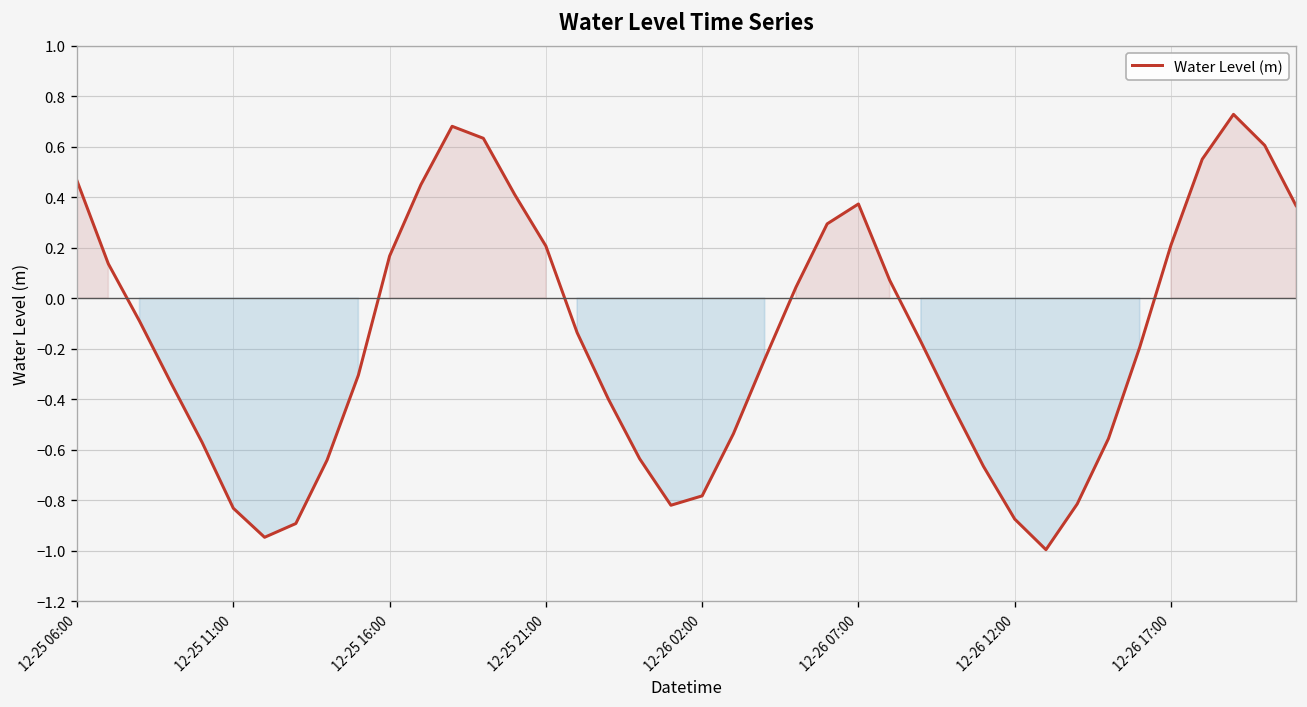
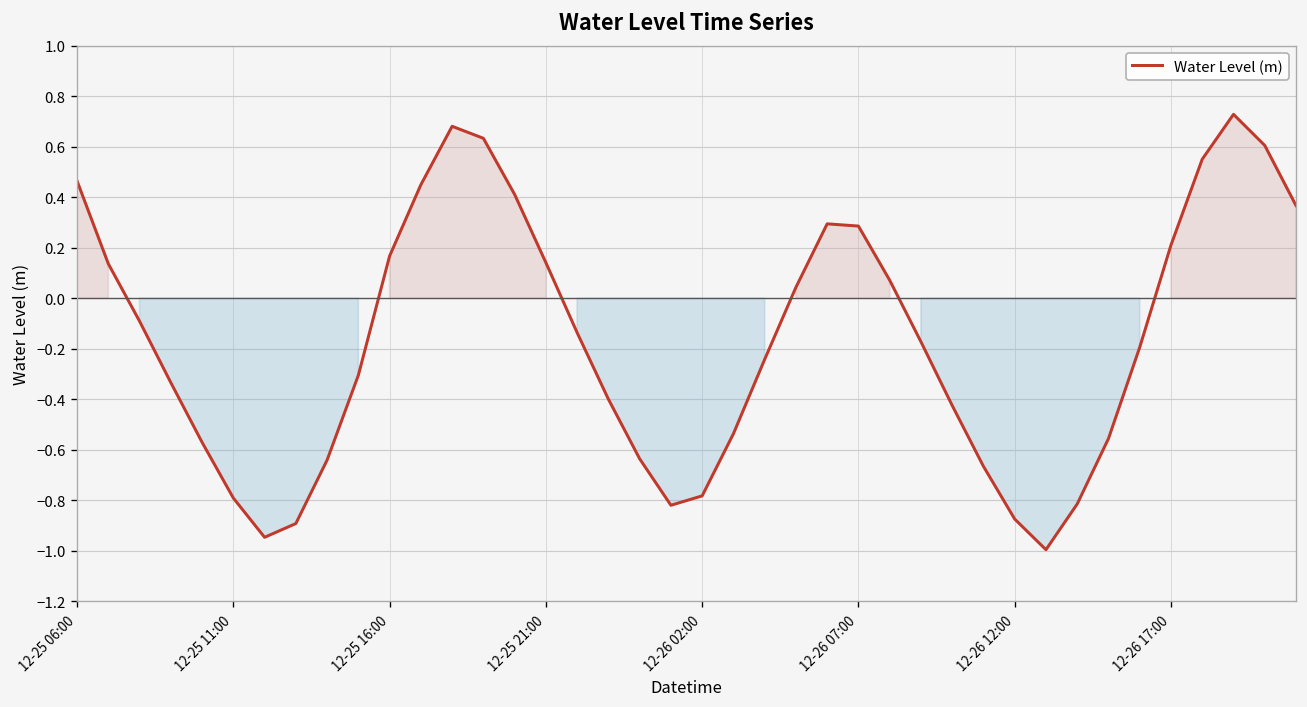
12-25 11:00: -0.83 -> -0.79
12-25 21:00: 0.21 -> 0.14
12-26 07:00: 0.37 -> 0.29
